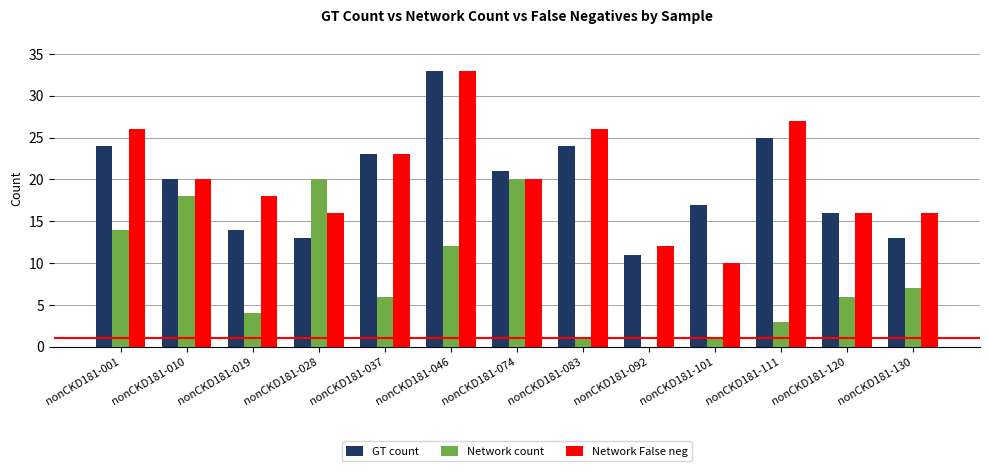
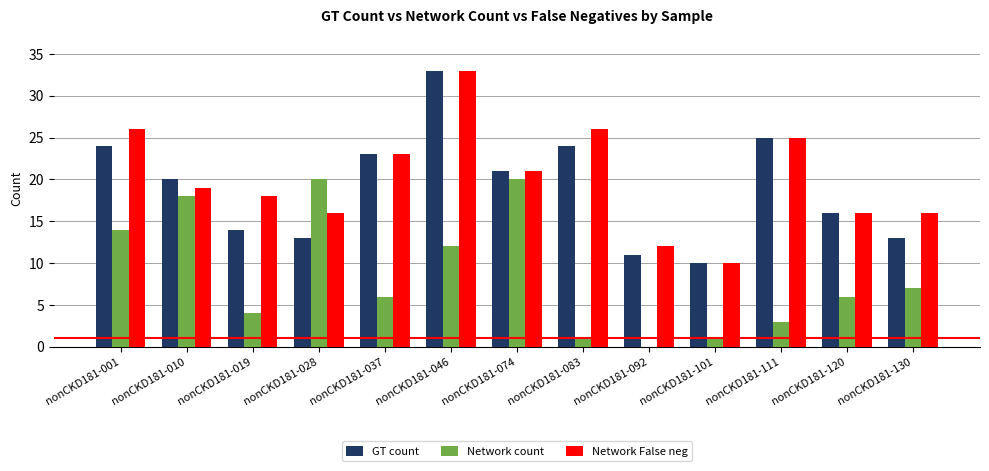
Network False neg, nonCKD181-010: 20 -> 19
Network False neg, nonCKD181-074: 20 -> 21
GT count, nonCKD181-101: 17 -> 10
Network False neg, nonCKD181-111: 27 -> 25
